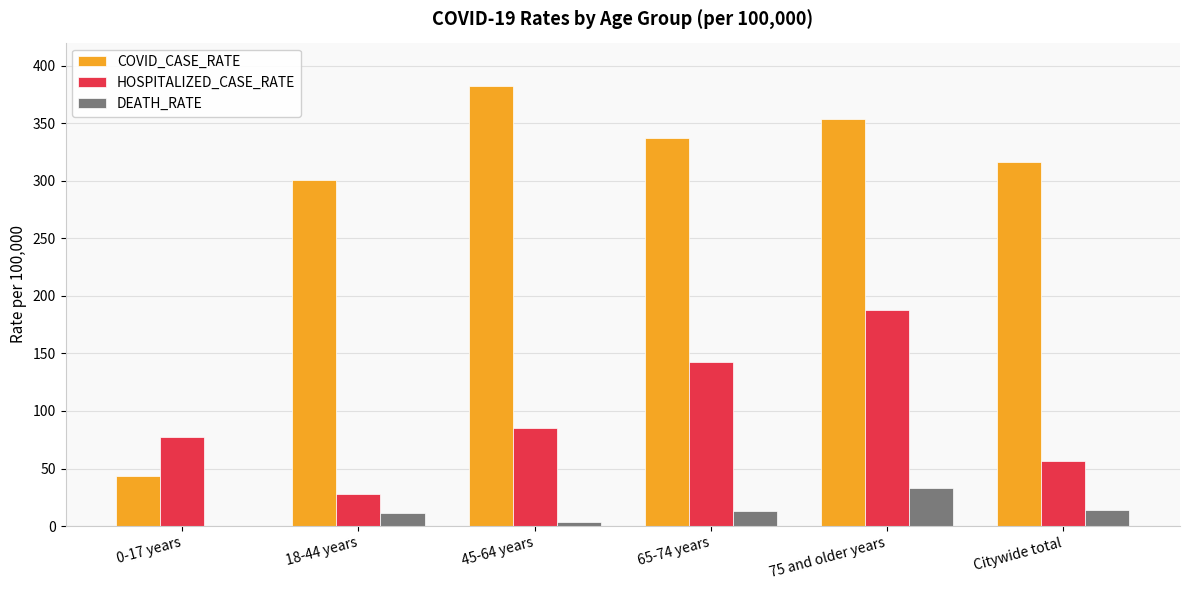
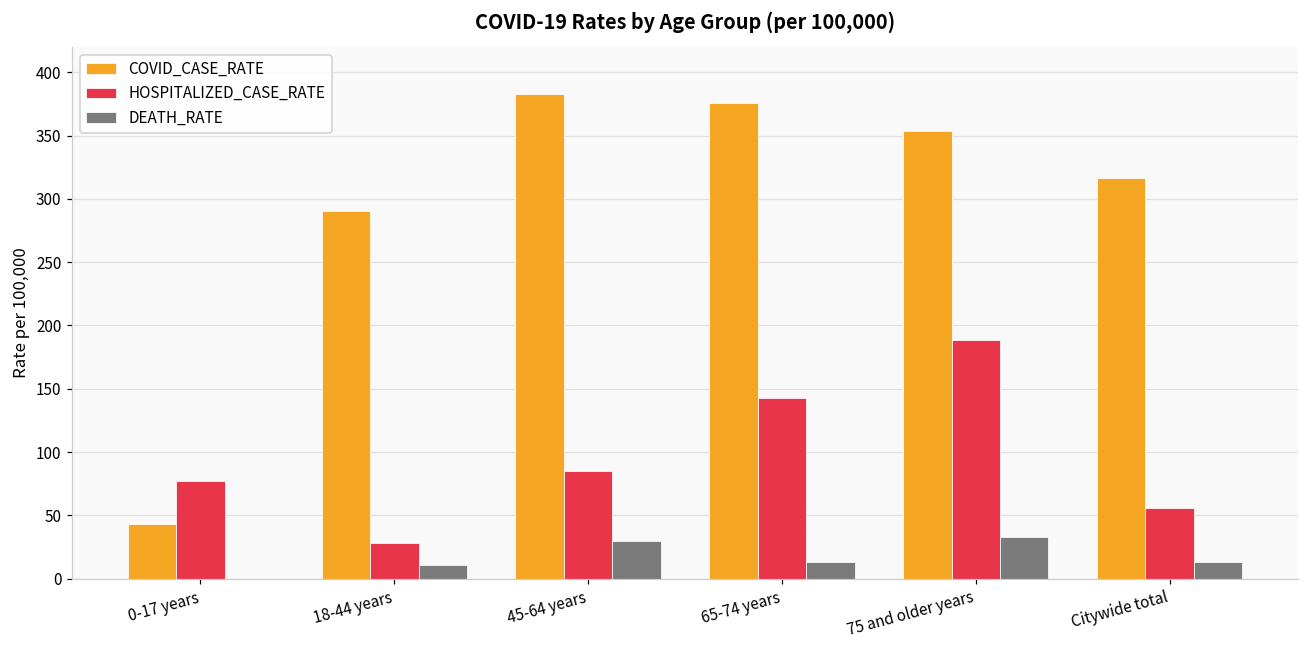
COVID_CASE_RATE, 18-44 years: 301 -> 291
DEATH_RATE, 45-64 years: 4 -> 30
COVID_CASE_RATE, 65-74 years: 337 -> 376
